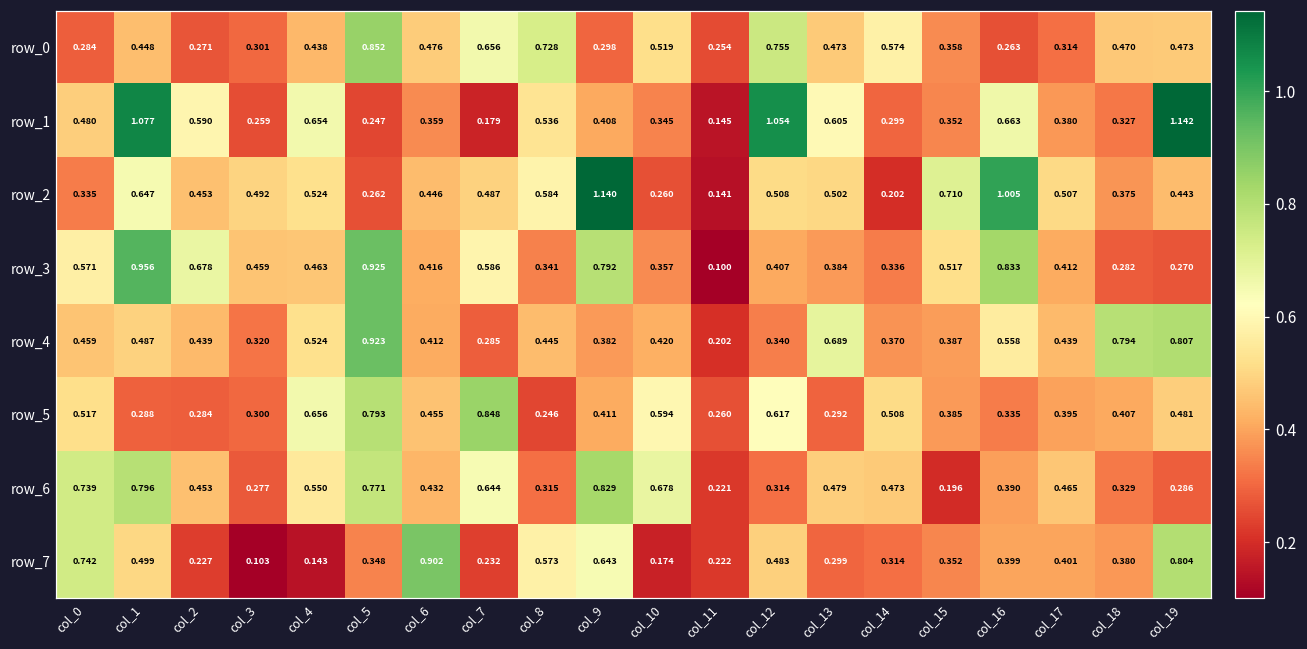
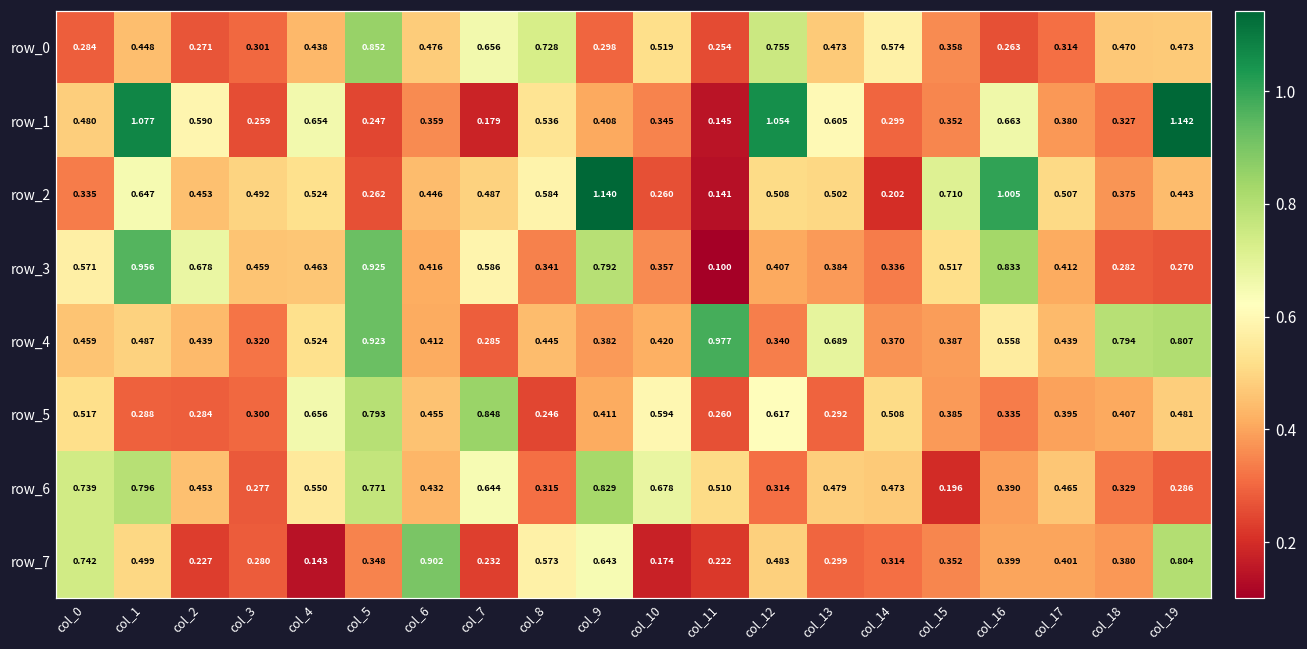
row_4, col_11: 0.202 -> 0.977
row_6, col_11: 0.221 -> 0.510
row_7, col_3: 0.103 -> 0.280
